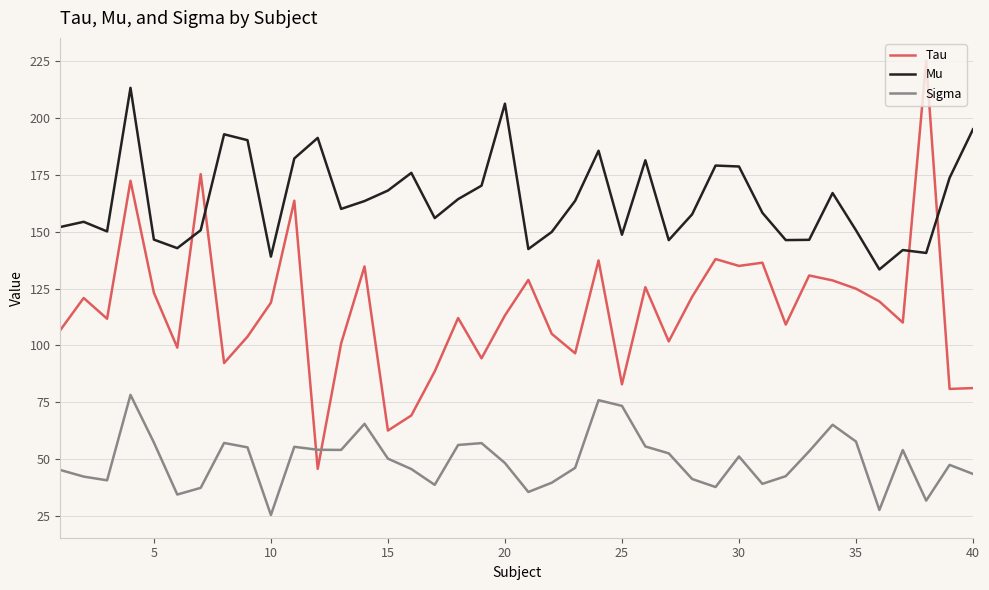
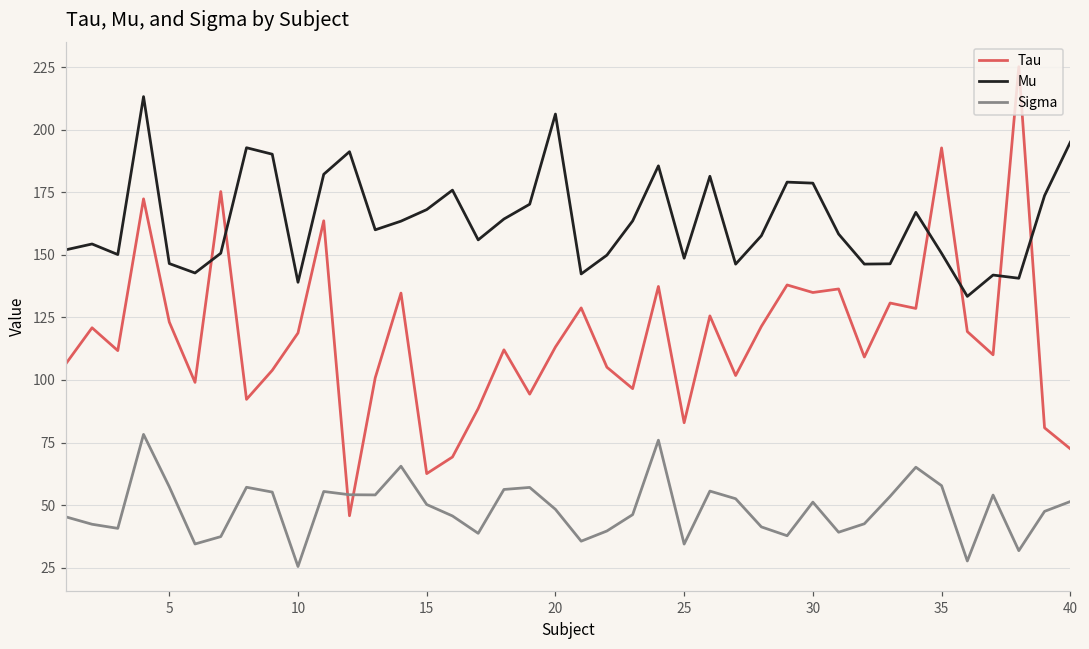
Sigma, 25: 73 -> 34
Tau, 35: 125 -> 193
Tau, 40: 81 -> 72
Sigma, 40: 43 -> 51
